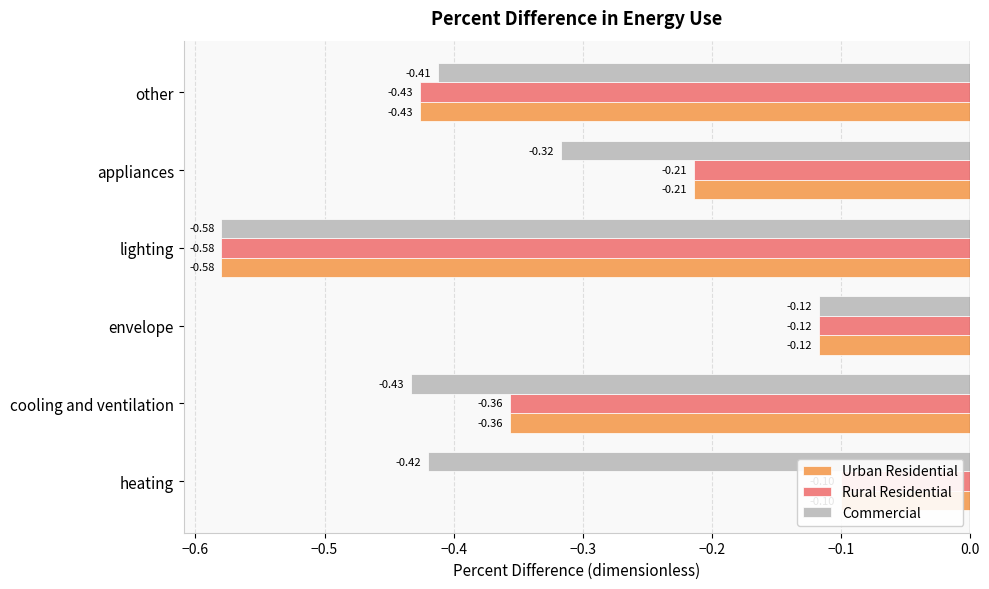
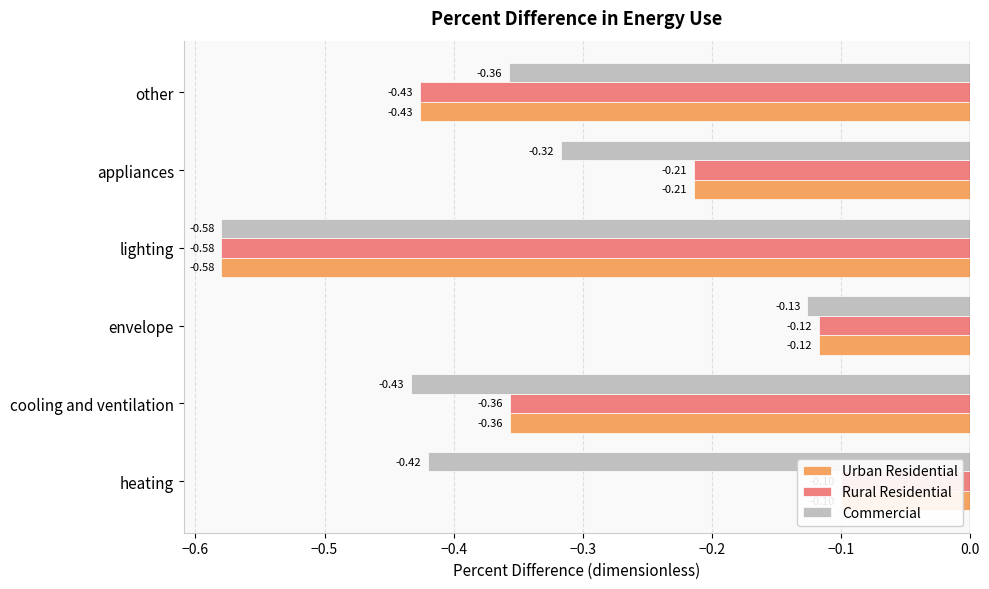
Commercial, other: -0.41 -> -0.36
Commercial, envelope: -0.12 -> -0.13
